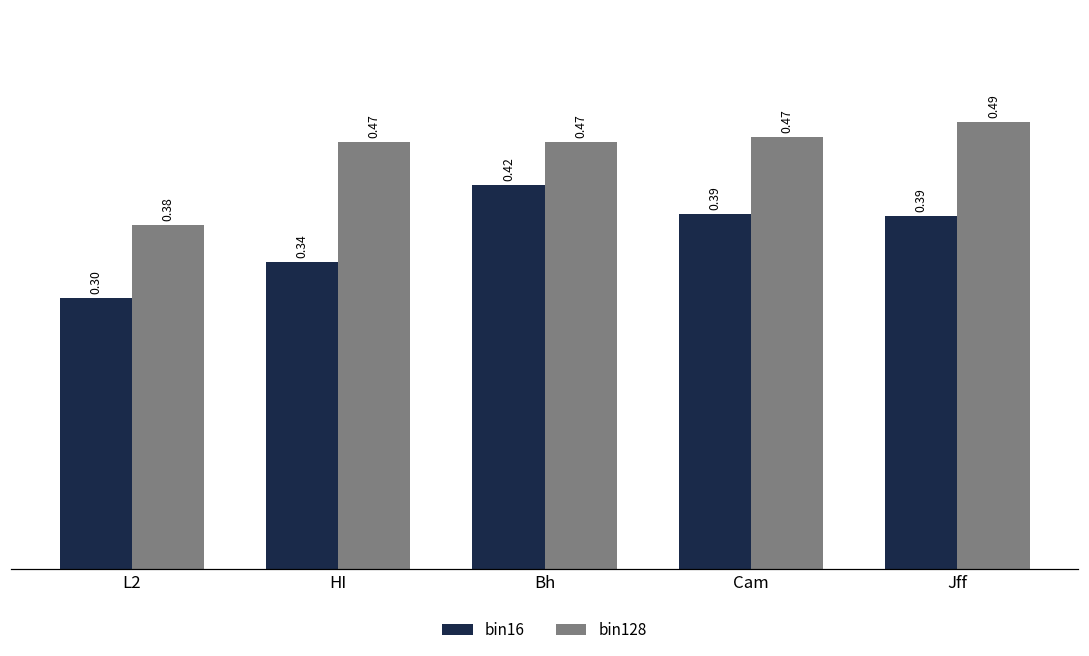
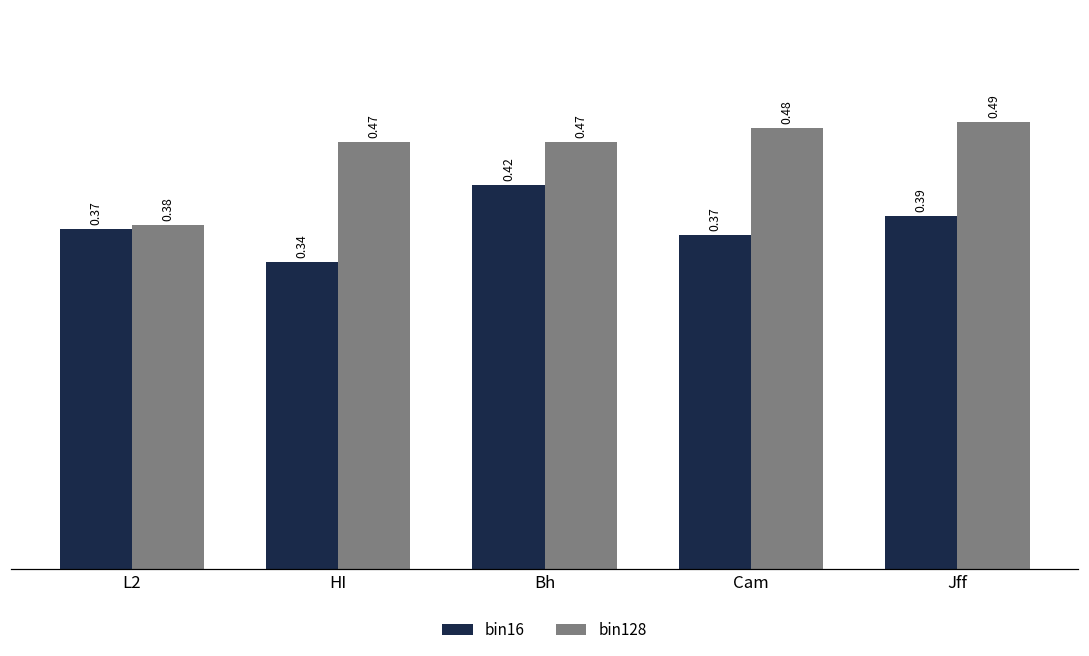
bin16, L2: 0.30 -> 0.37
bin16, Cam: 0.39 -> 0.37
bin128, Cam: 0.47 -> 0.48
